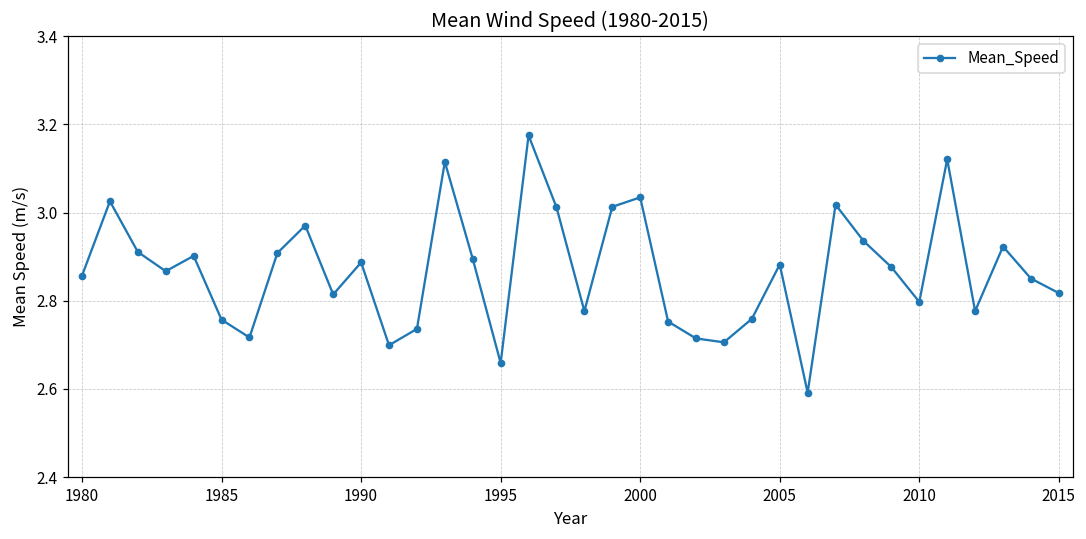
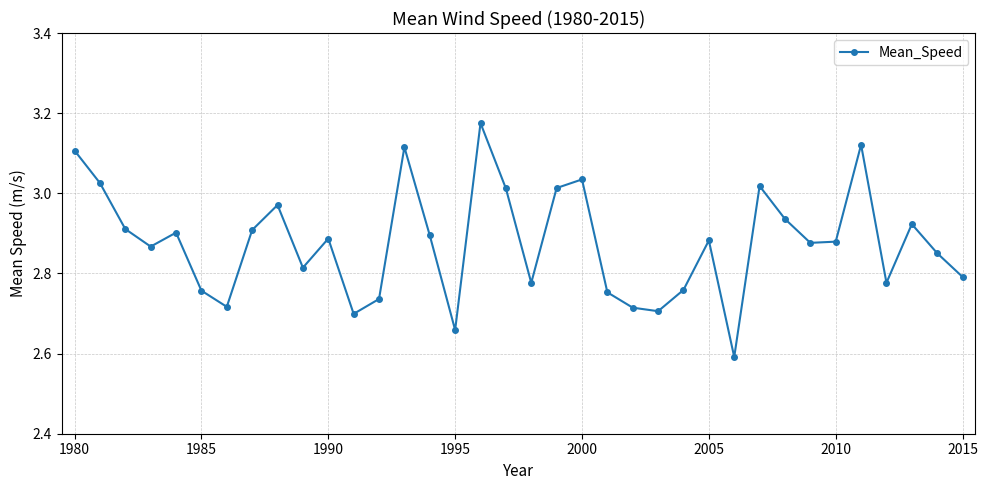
1980: 2.86 -> 3.11
2010: 2.80 -> 2.88
2015: 2.82 -> 2.79
